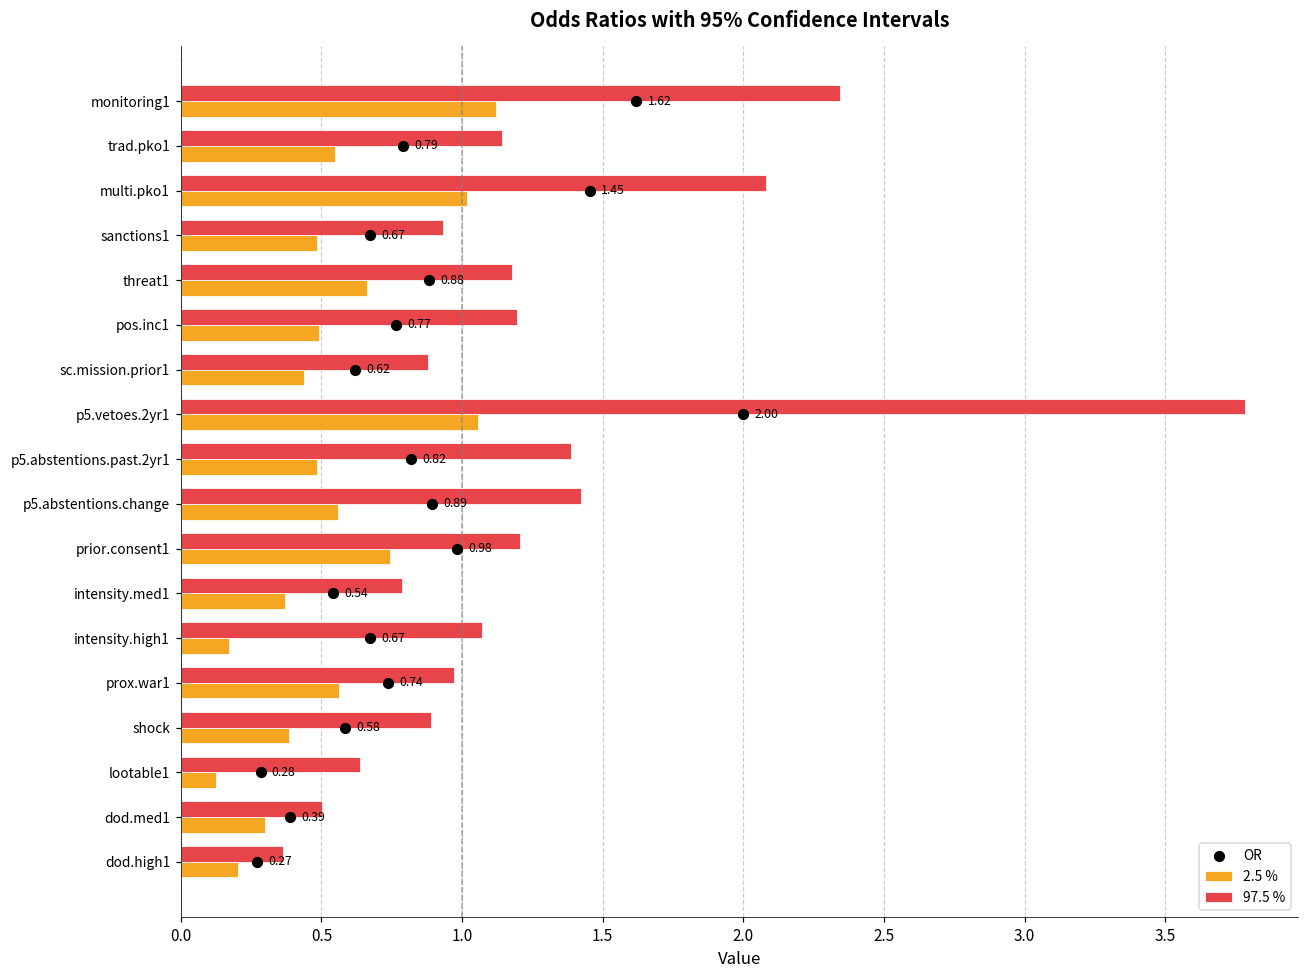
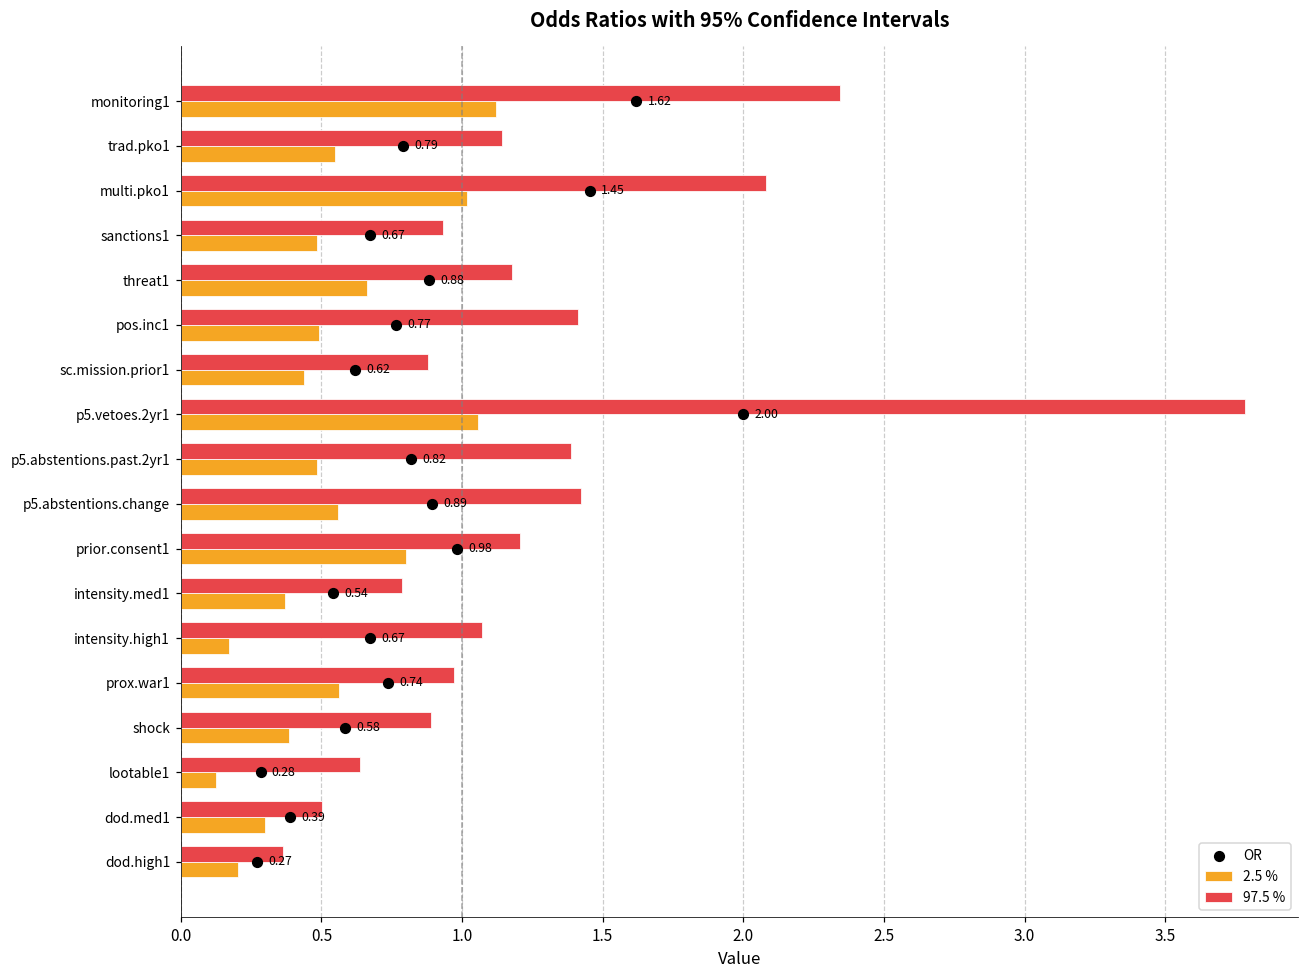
97.5 %, pos.inc1: 1.20 -> 1.41
2.5 %, prior.consent1: 0.74 -> 0.80
